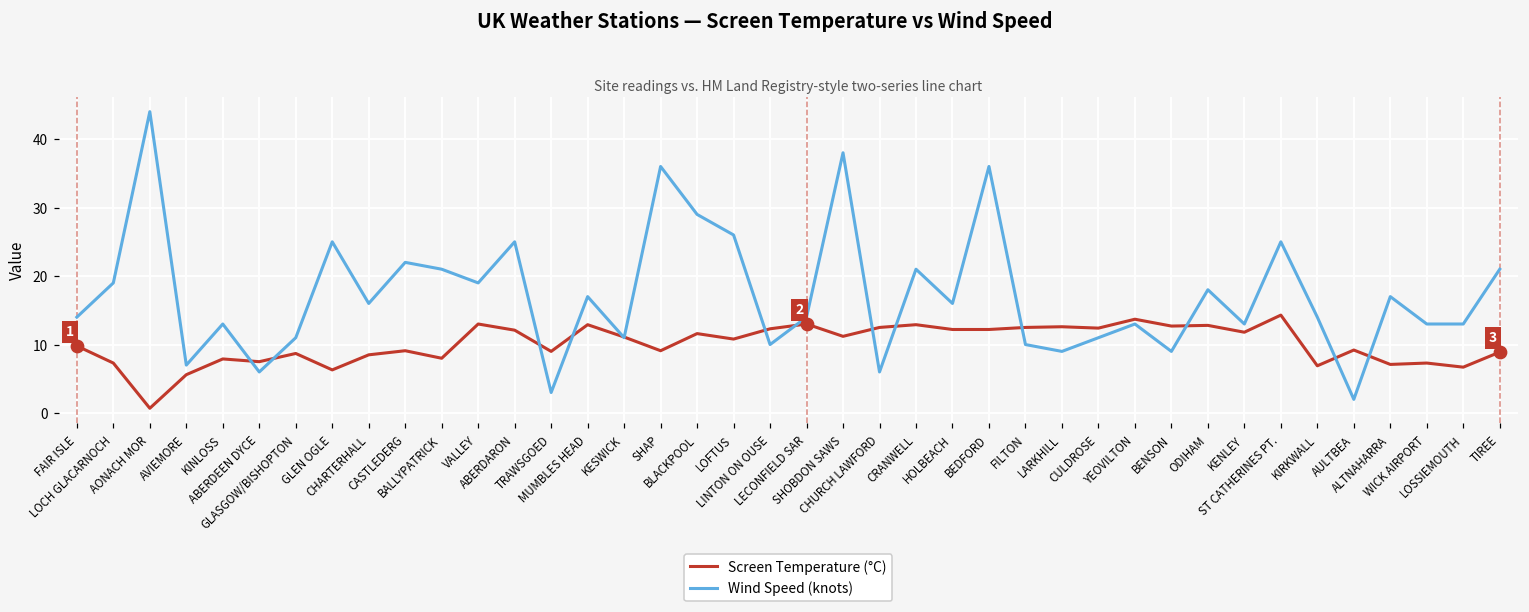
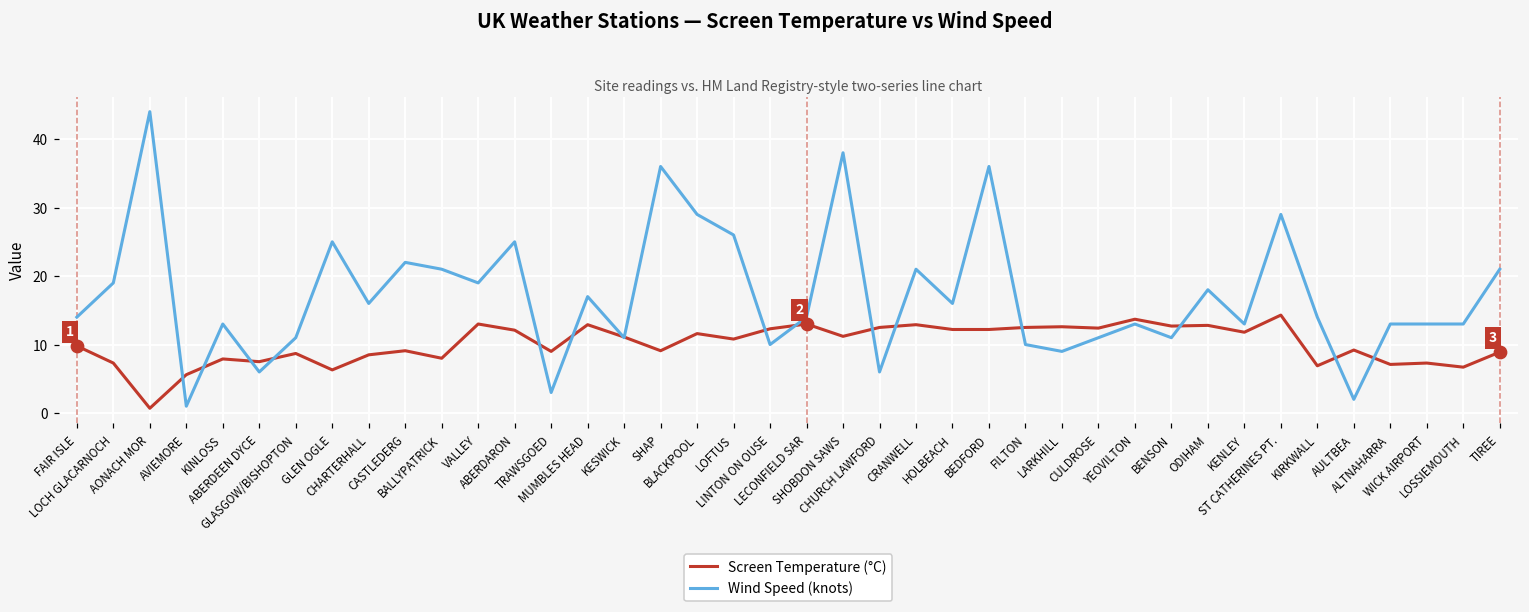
Wind Speed (knots), AVIEMORE: 7 -> 1
Wind Speed (knots), BENSON: 9 -> 11
Wind Speed (knots), ST CATHERINES PT.: 25 -> 29
Wind Speed (knots), ALTNAHARRA: 17 -> 13
